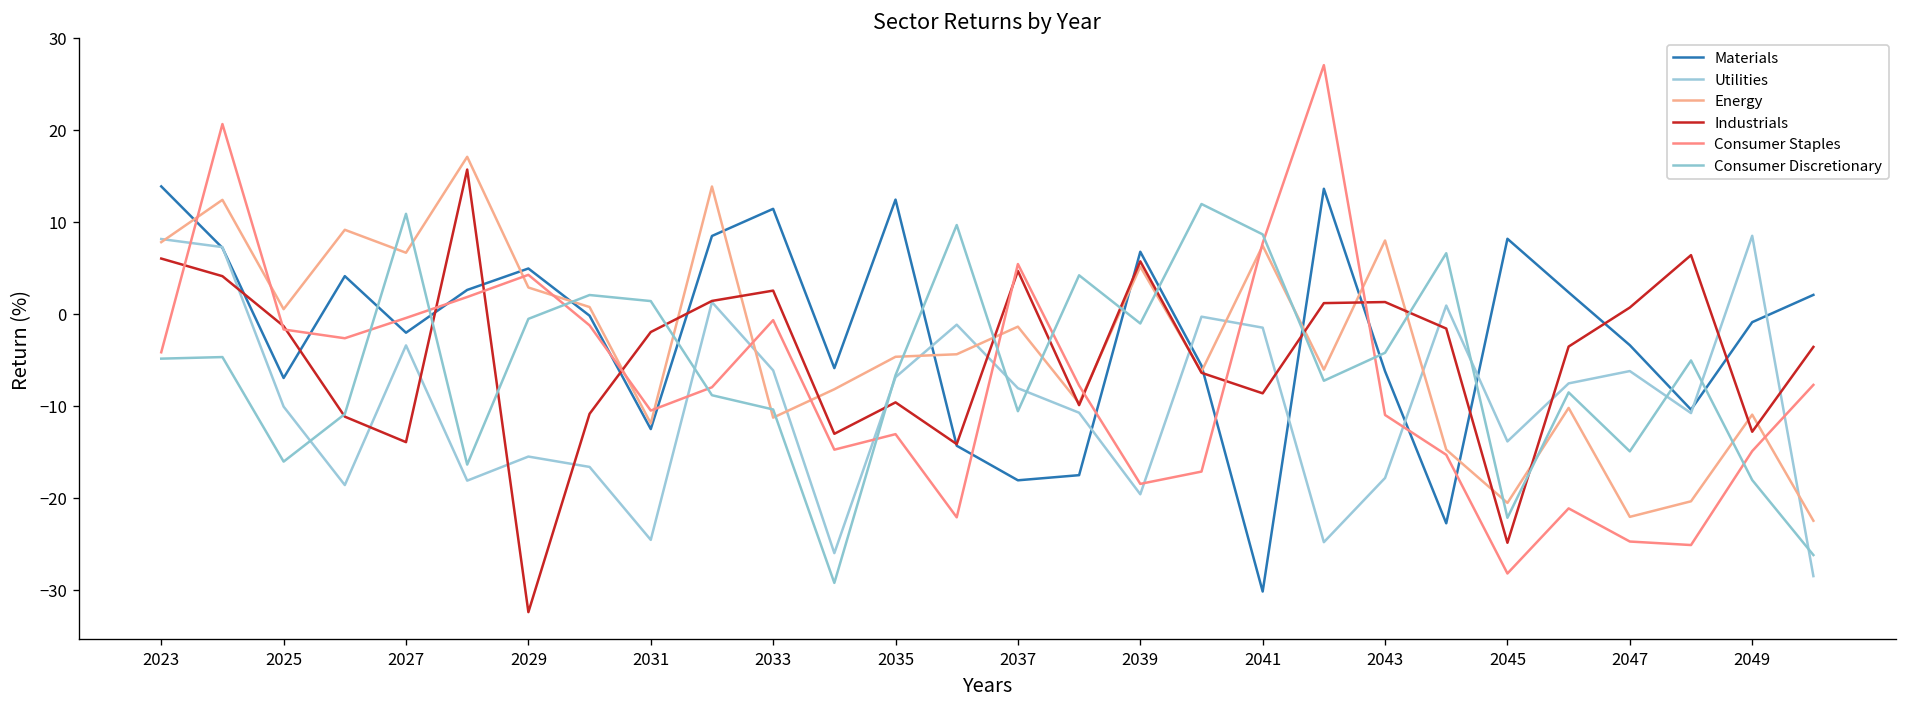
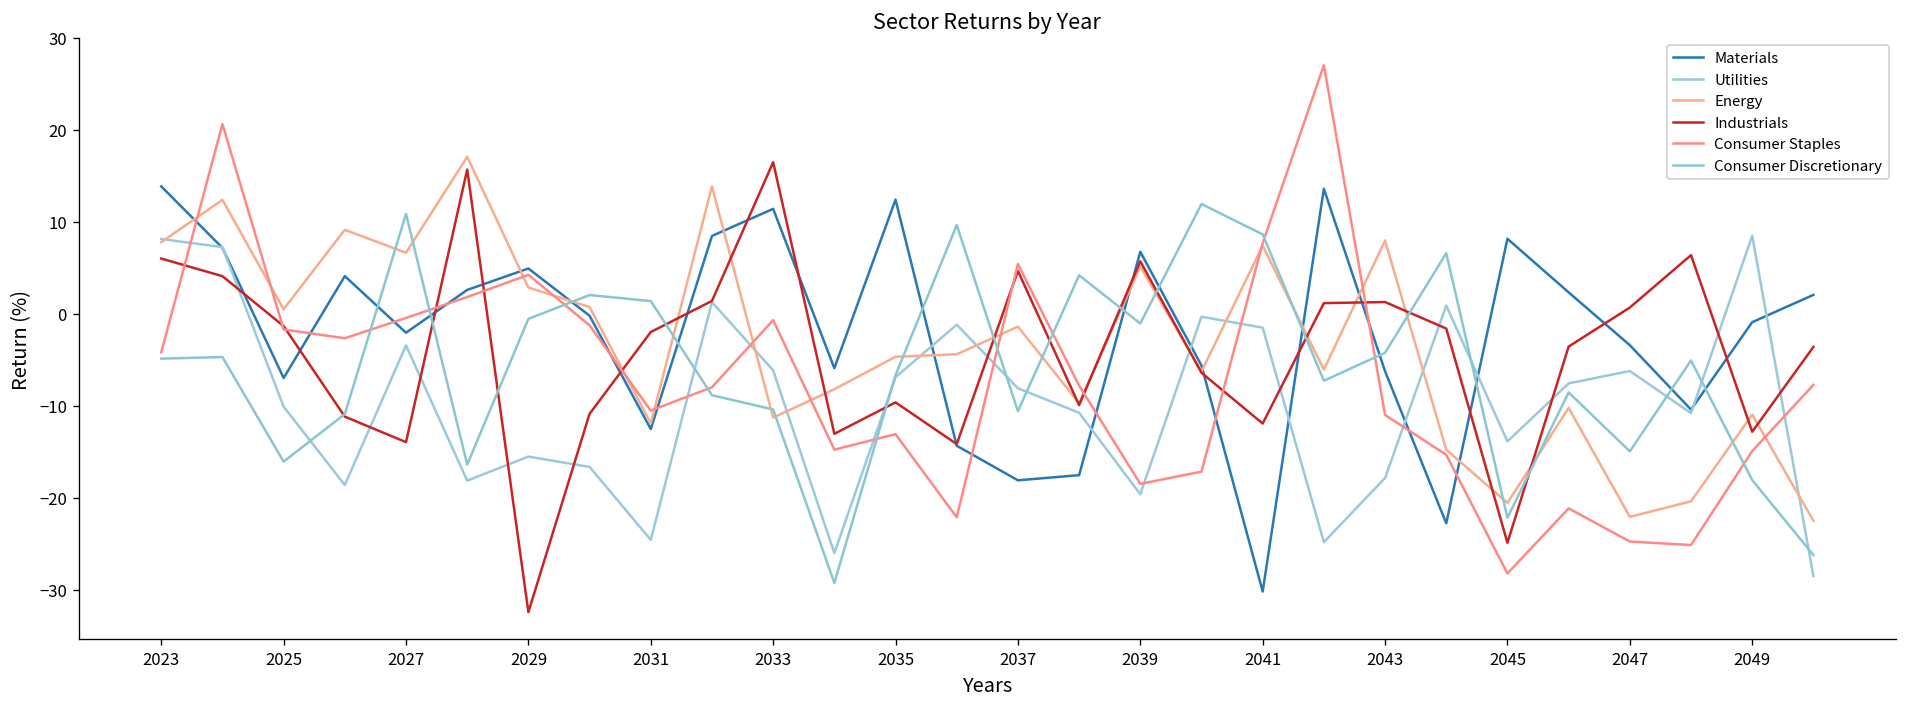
Industrials, 2033: 3 -> 16
Industrials, 2041: -9 -> -12
